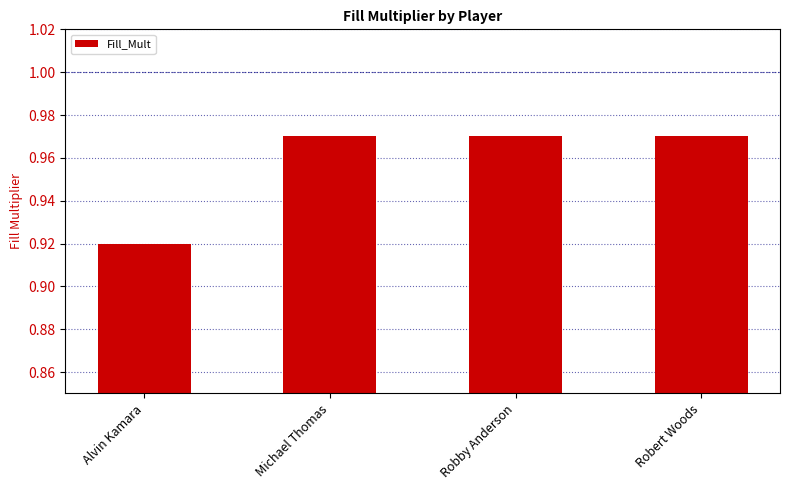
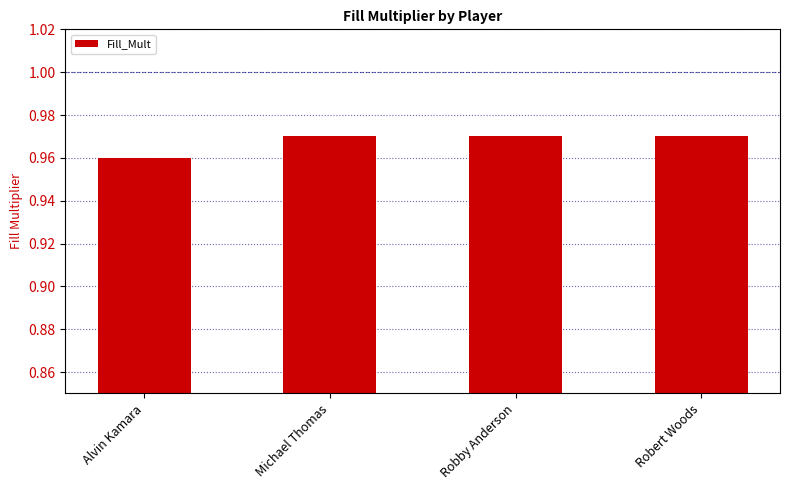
Alvin Kamara: 0.92 -> 0.96
